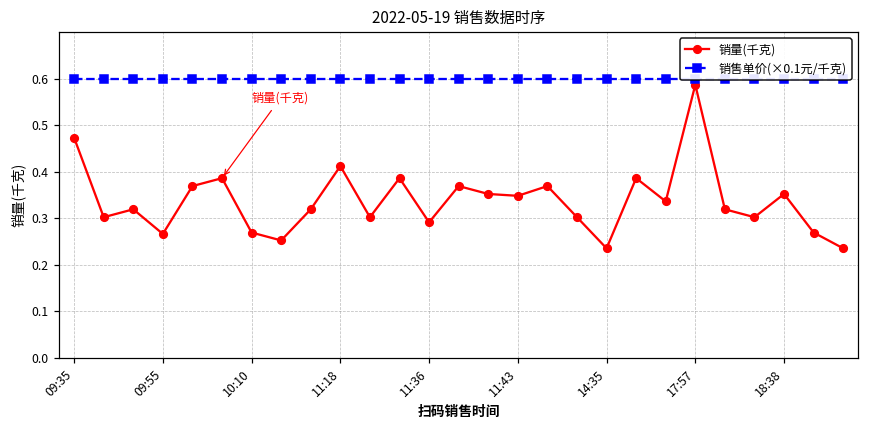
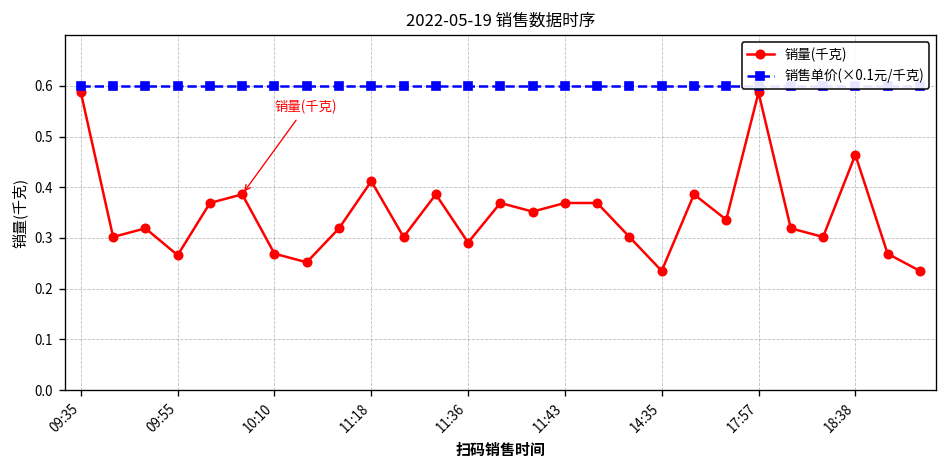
销量(千克), 09:35: 0.47 -> 0.59
销量(千克), 11:43: 0.35 -> 0.37
销量(千克), 18:38: 0.35 -> 0.46
